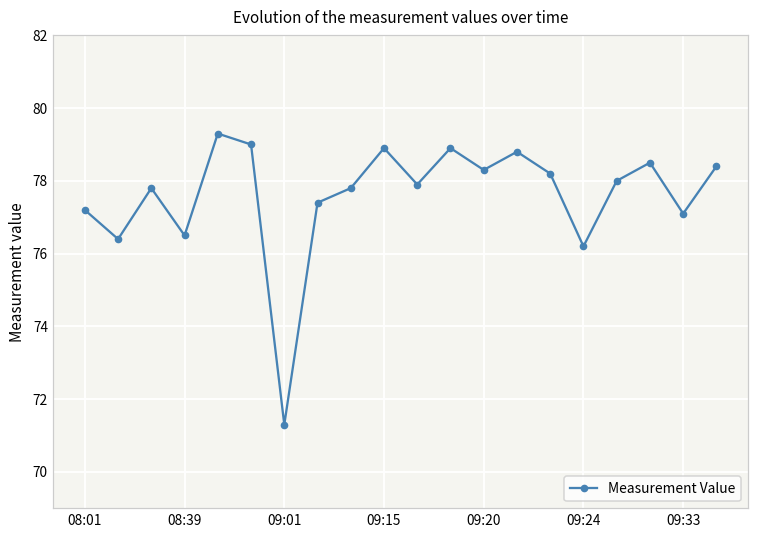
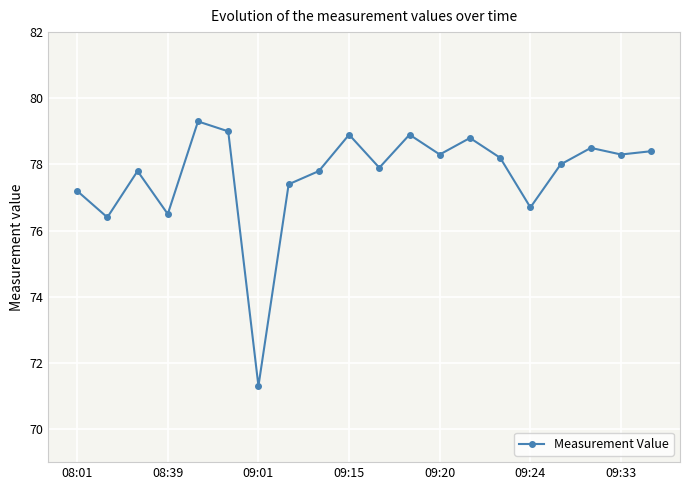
09:24: 76.2 -> 76.7
09:33: 77.1 -> 78.3
